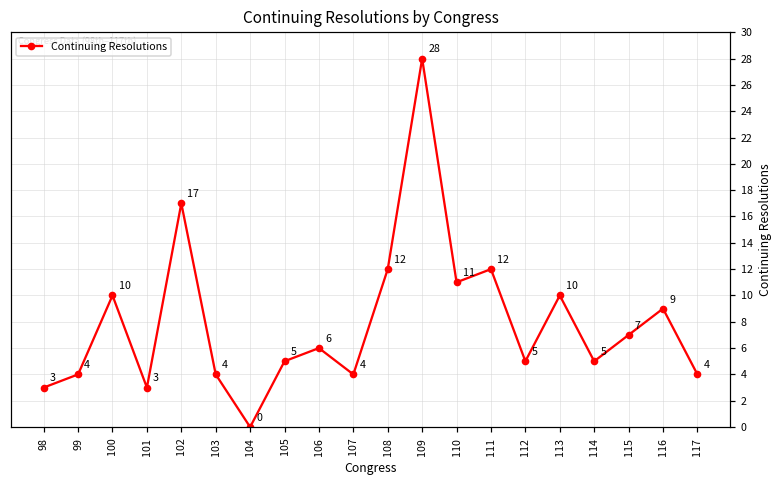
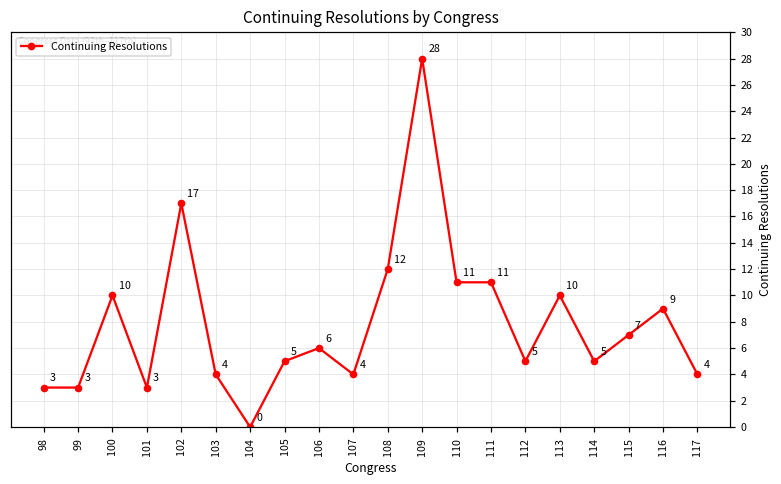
99: 4 -> 3
111: 12 -> 11
